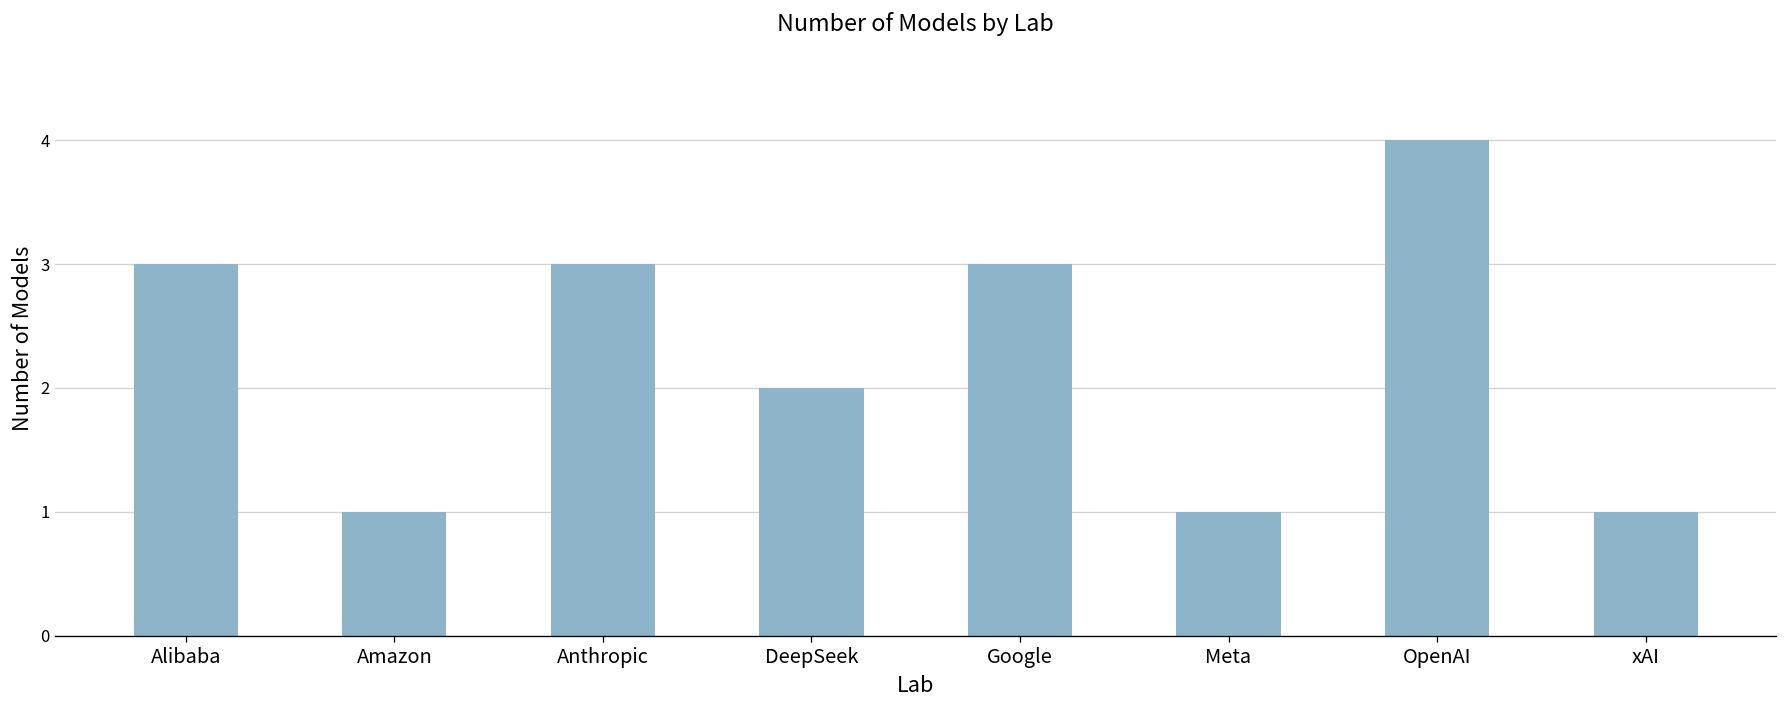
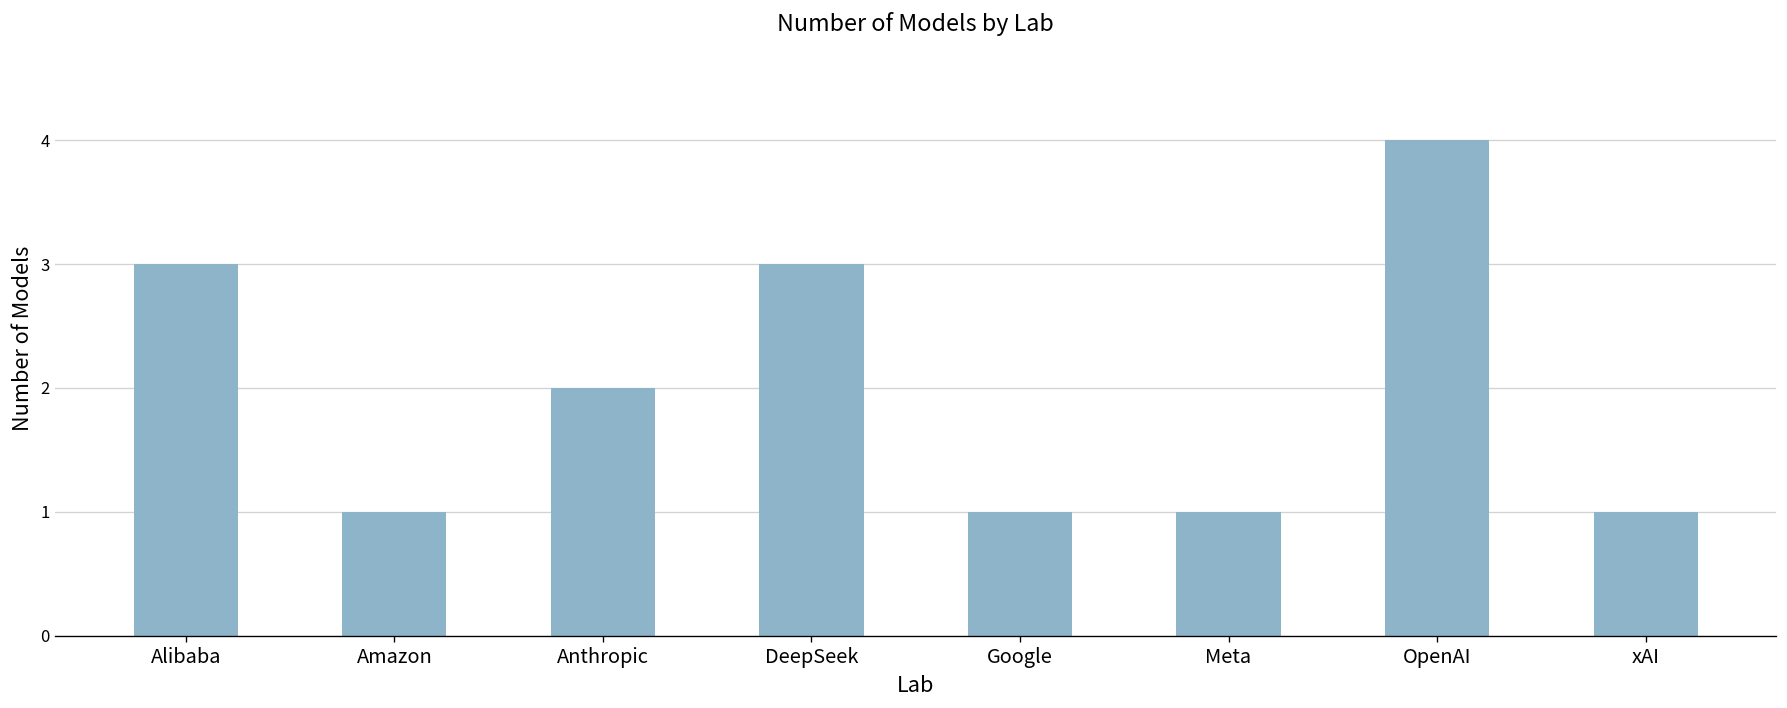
Anthropic: 3 -> 2
DeepSeek: 2 -> 3
Google: 3 -> 1
